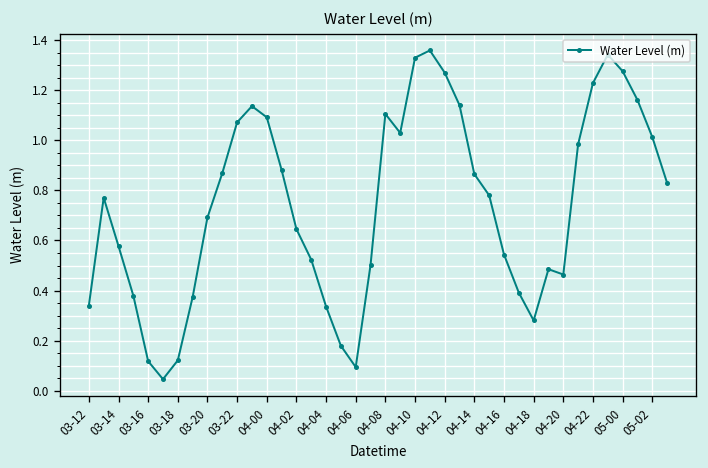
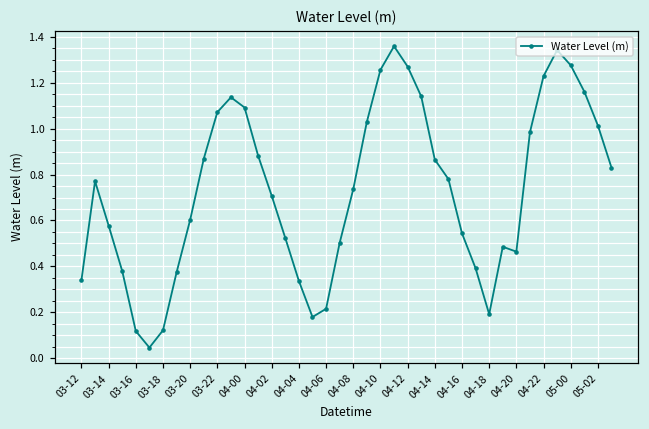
03-20: 0.69 -> 0.60
04-02: 0.65 -> 0.71
04-06: 0.09 -> 0.22
04-08: 1.11 -> 0.74
04-10: 1.33 -> 1.26
04-18: 0.28 -> 0.19
